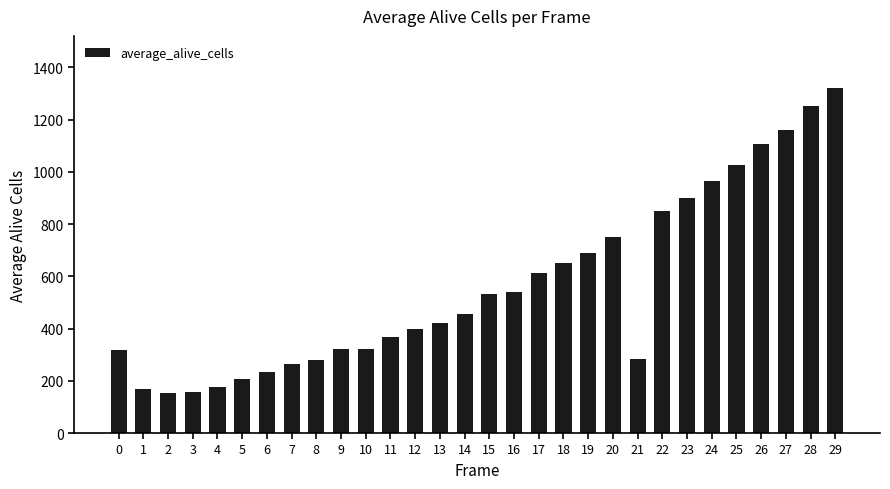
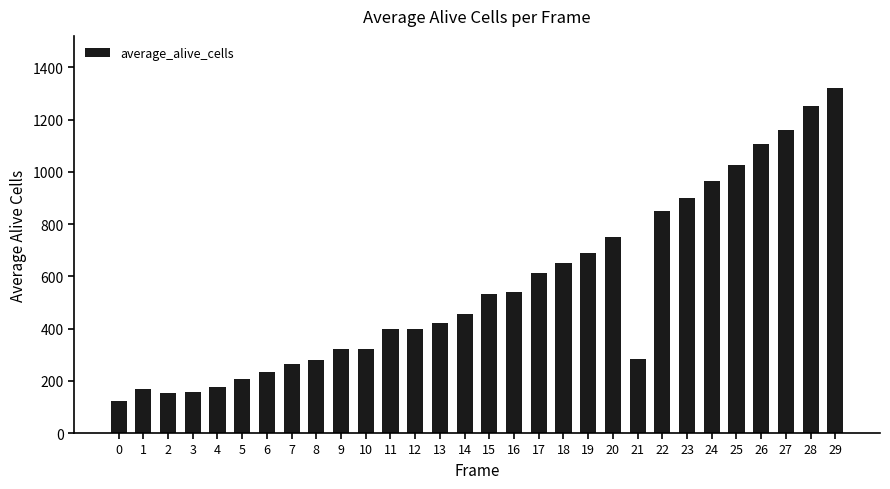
0: 320 -> 120
11: 370 -> 400
